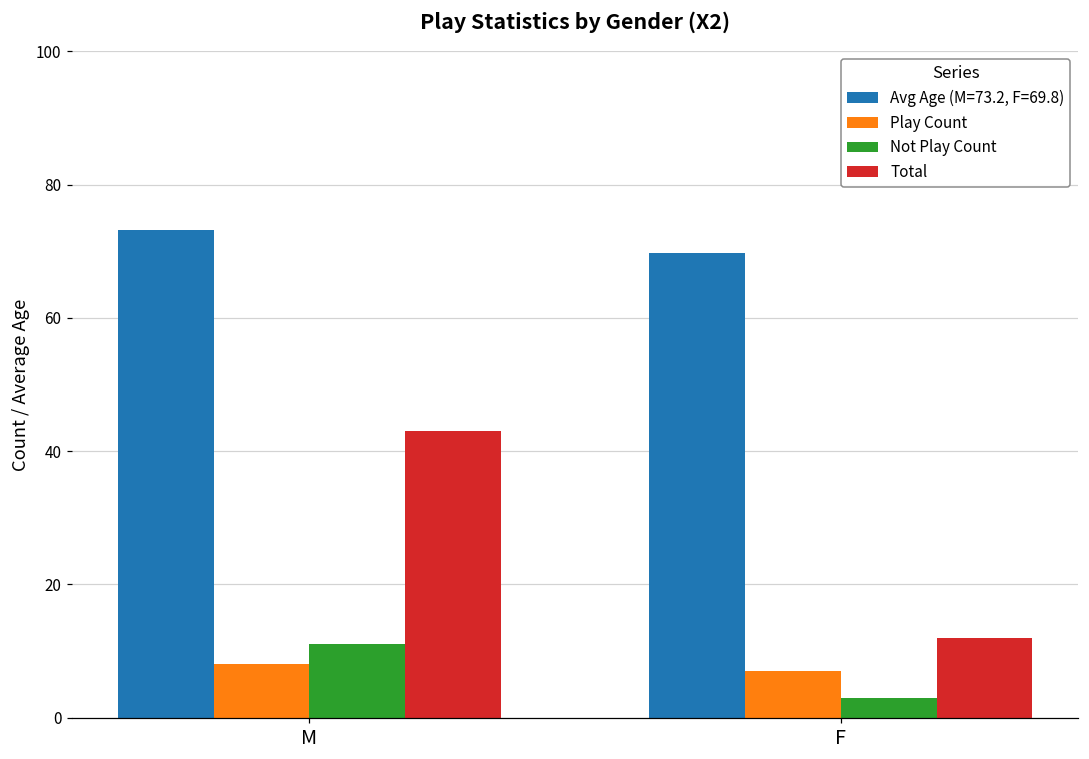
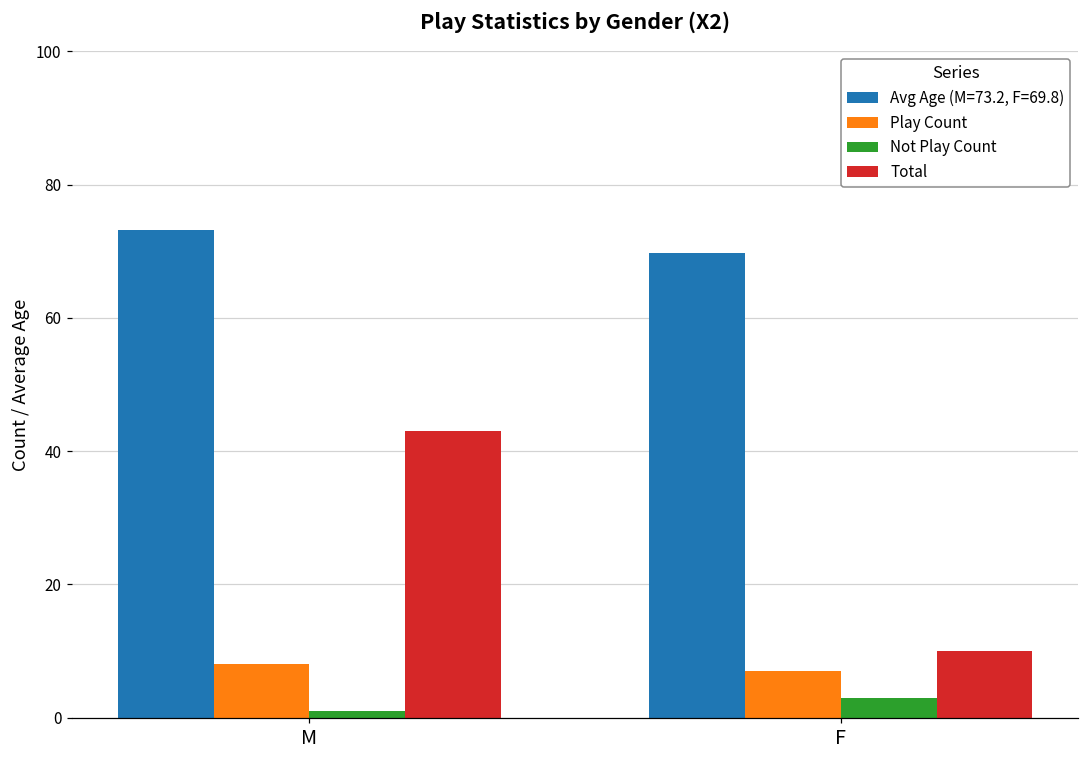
Not Play Count, M: 11 -> 1
Total, F: 12 -> 10
